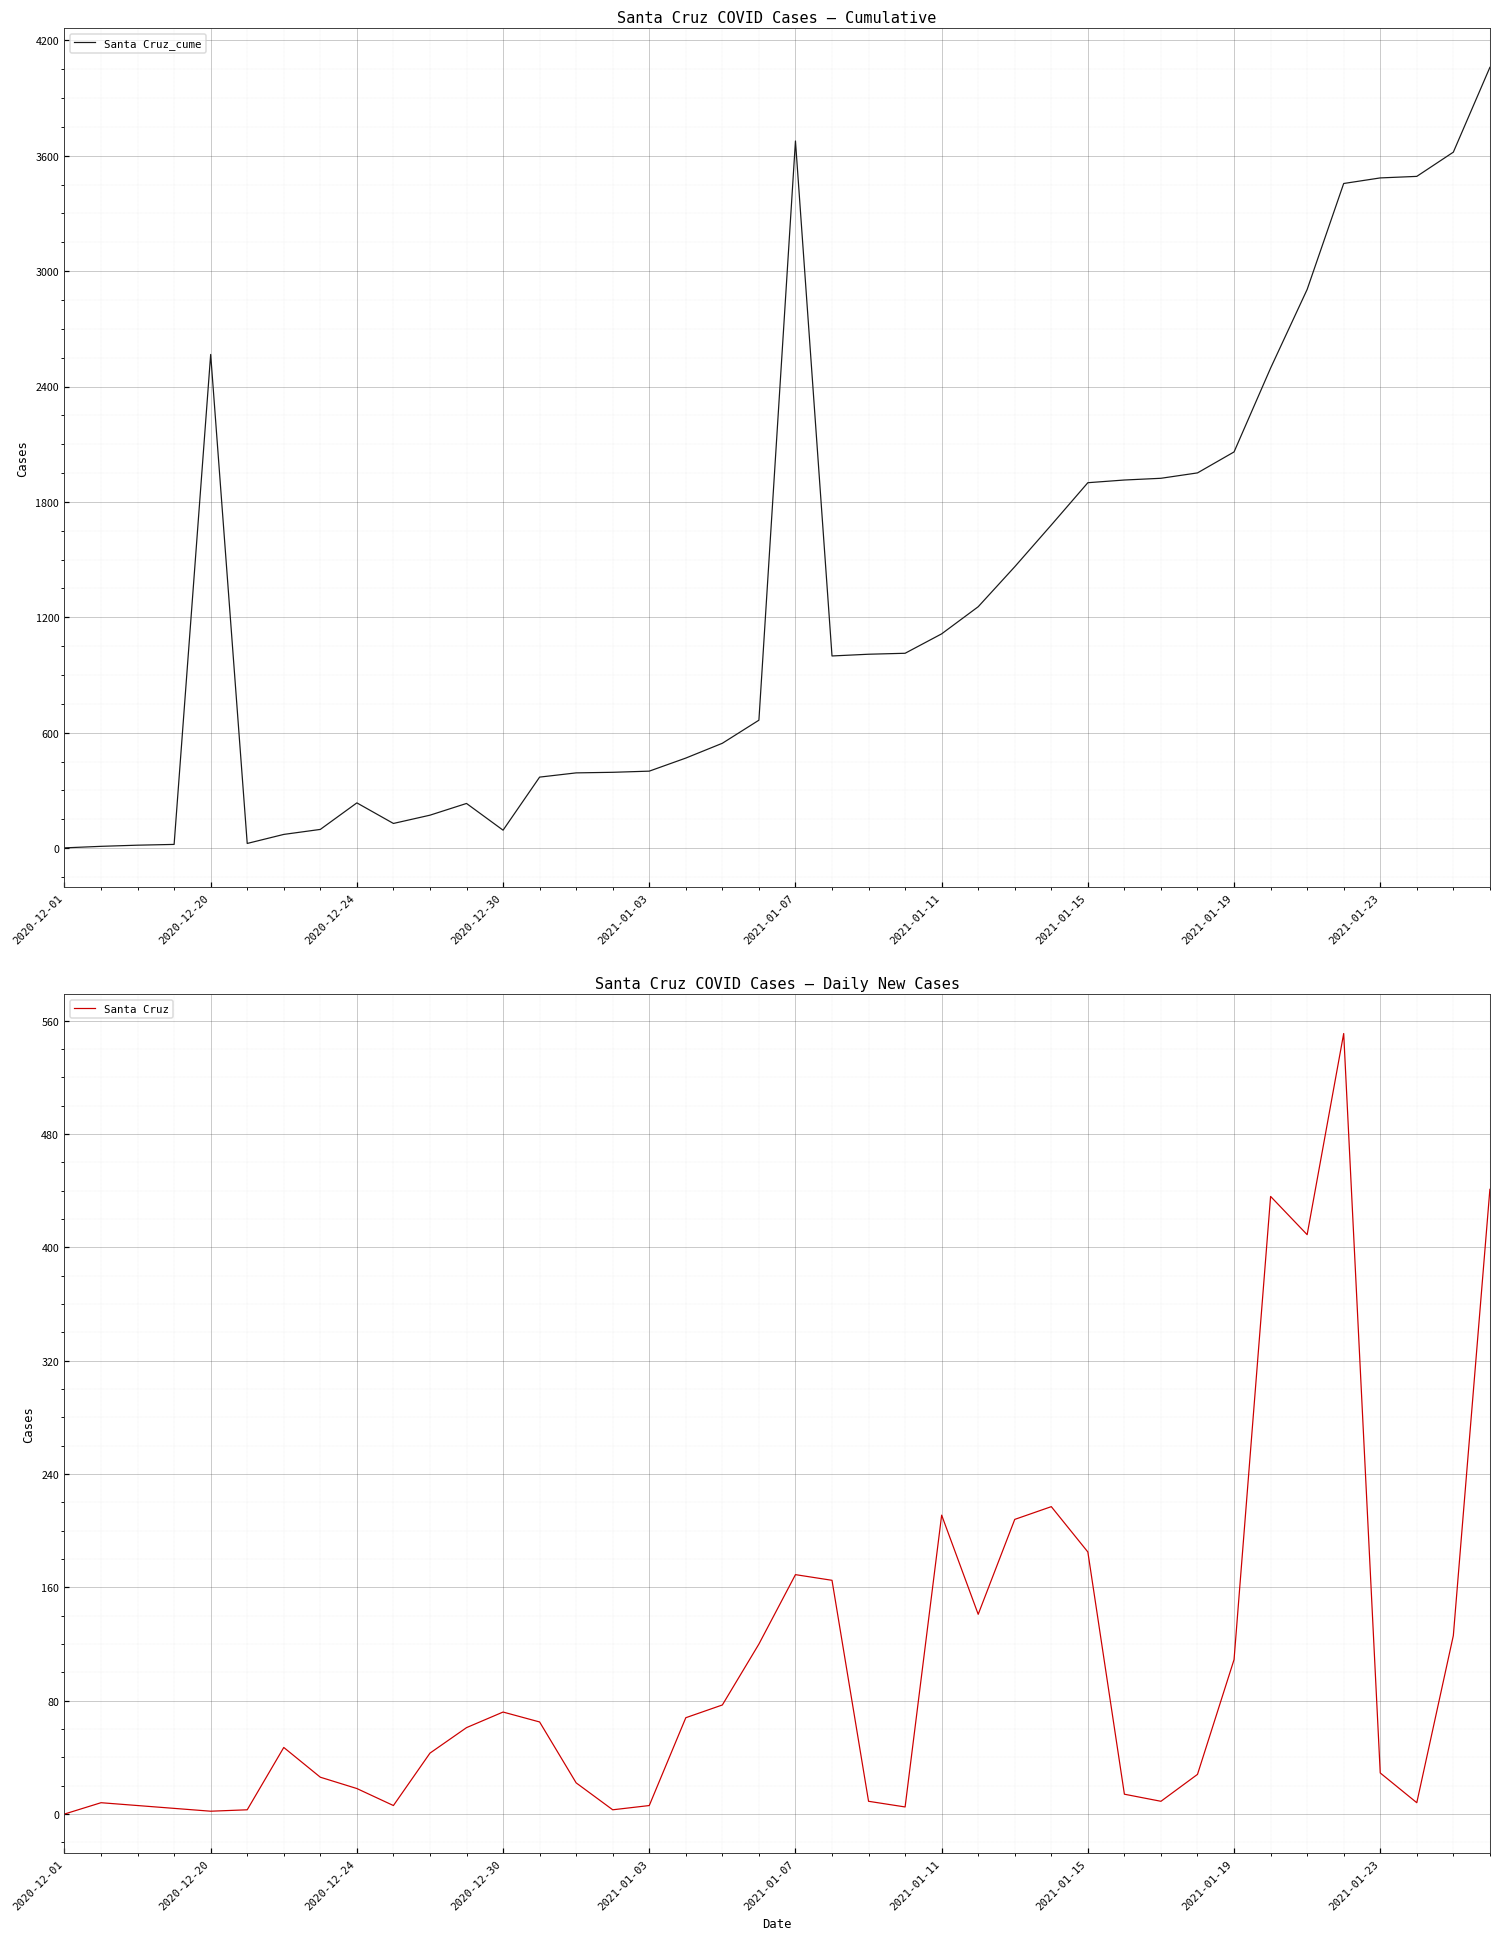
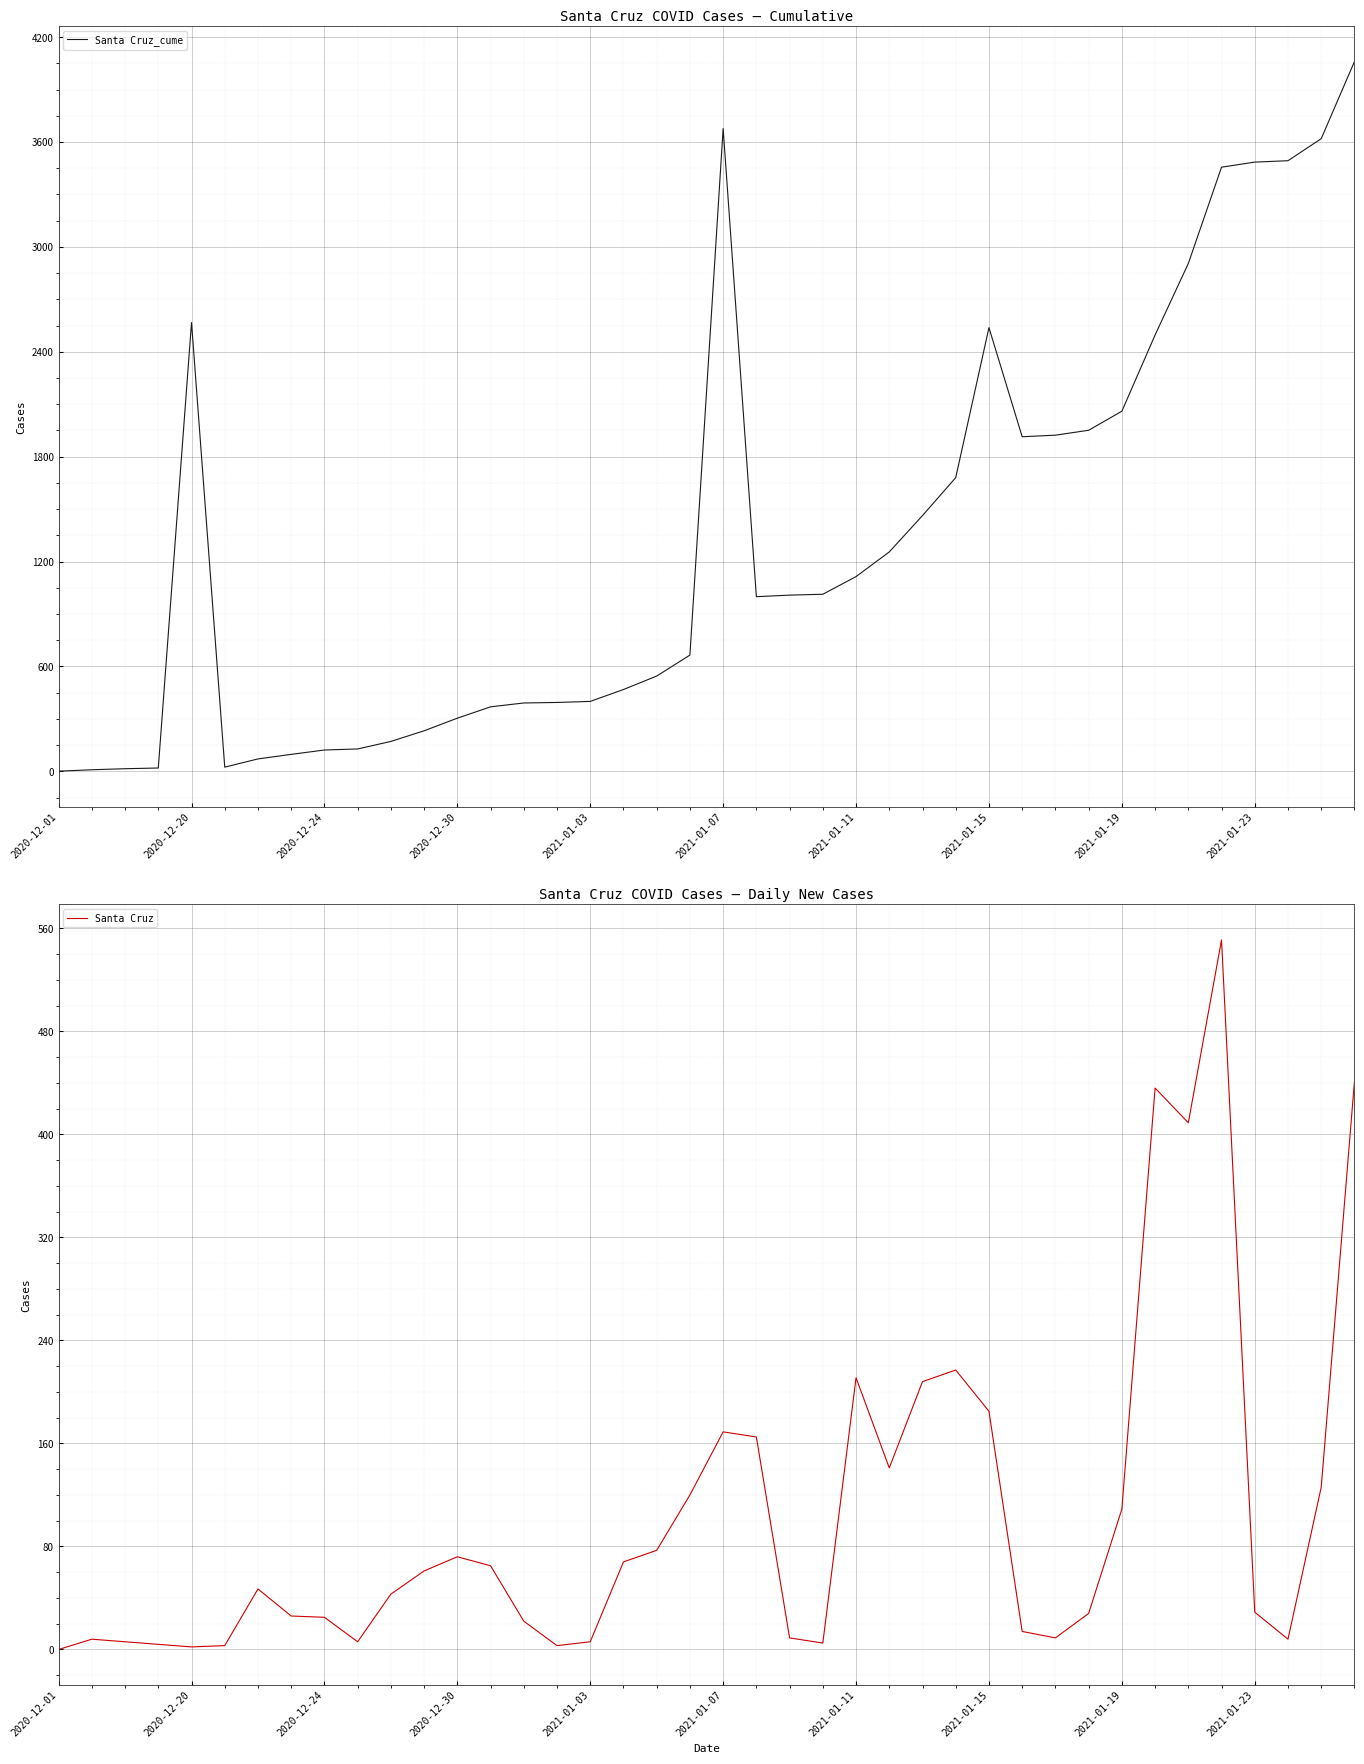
Santa Cruz COVID Cases – Cumulative, 2020-12-24: 240 -> 120
Santa Cruz COVID Cases – Cumulative, 2020-12-30: 90 -> 300
Santa Cruz COVID Cases – Cumulative, 2021-01-15: 1900 -> 2540
Santa Cruz COVID Cases – Daily New Cases, 2020-12-24: 18 -> 25
